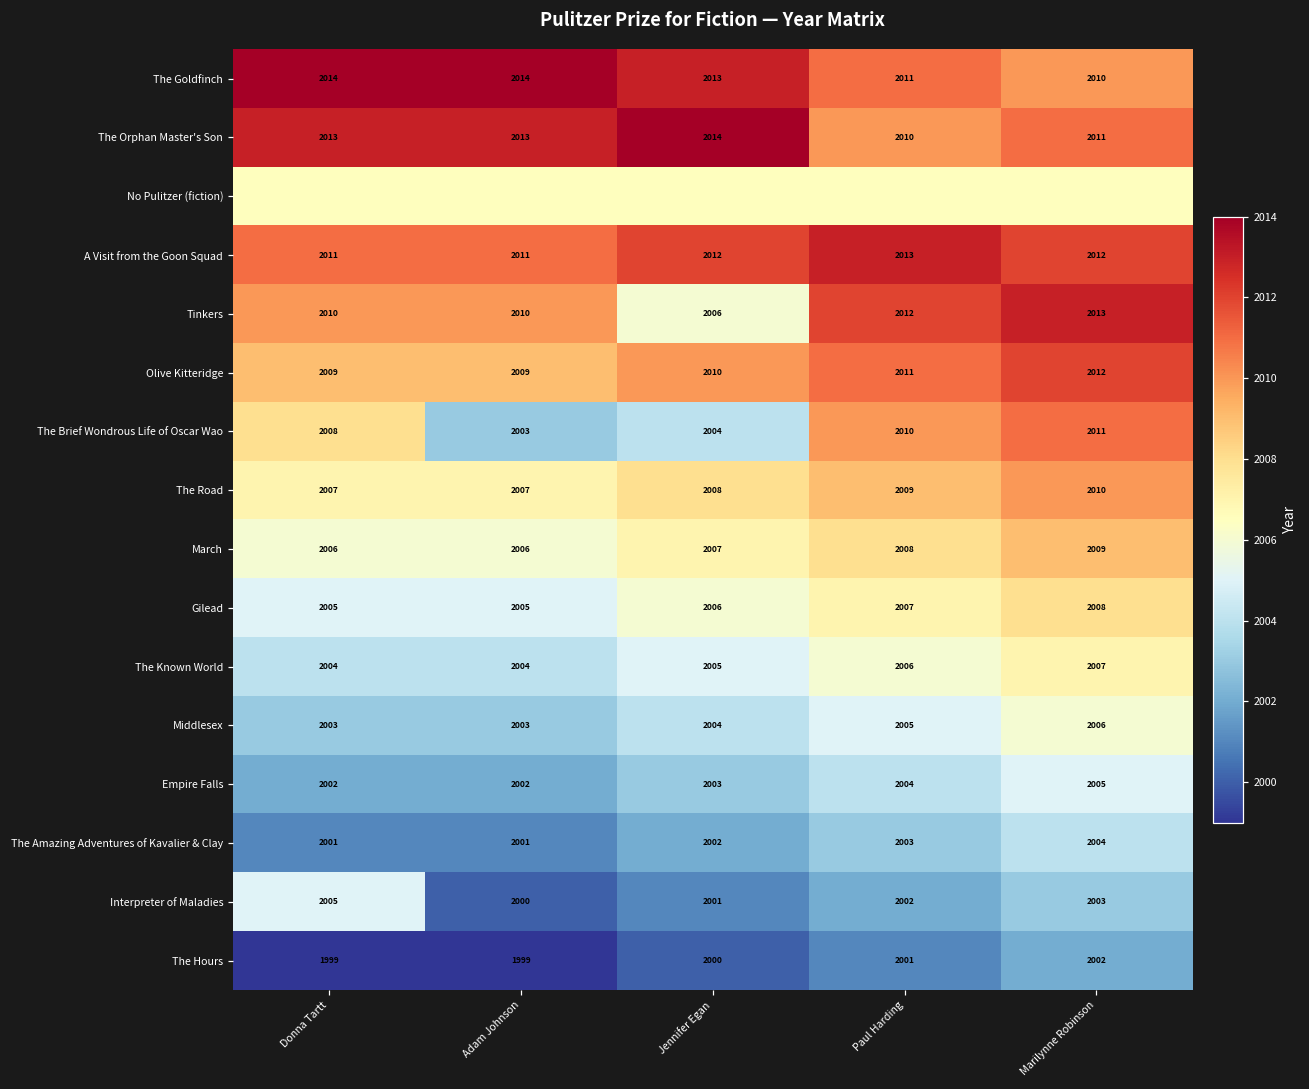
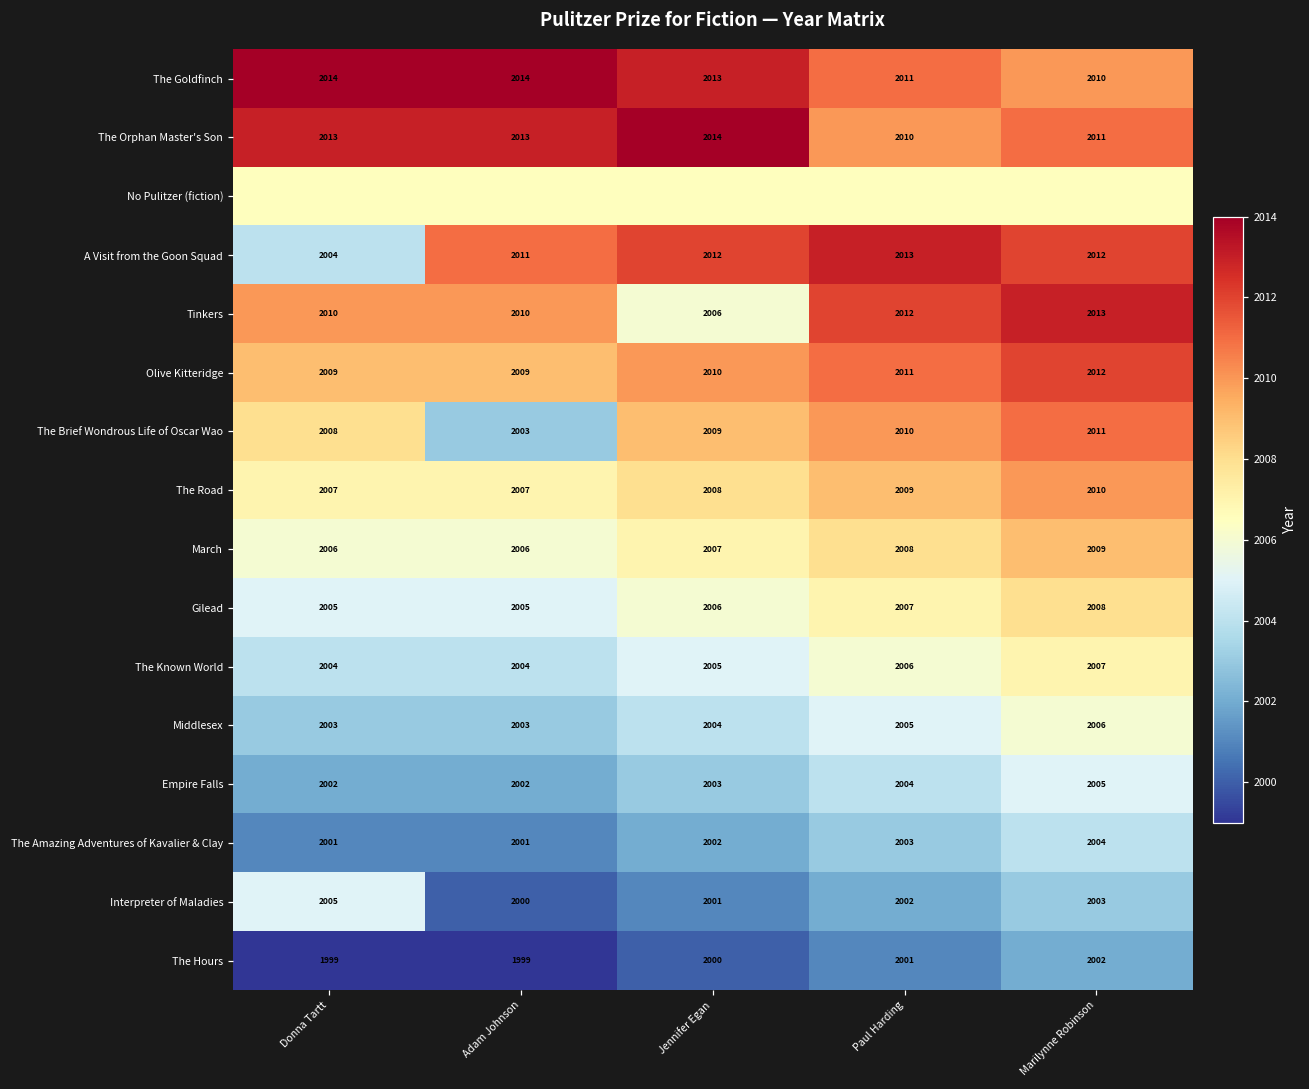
A Visit from the Goon Squad, Donna Tartt: 2011 -> 2004
The Brief Wondrous Life of Oscar Wao, Jennifer Egan: 2004 -> 2009
